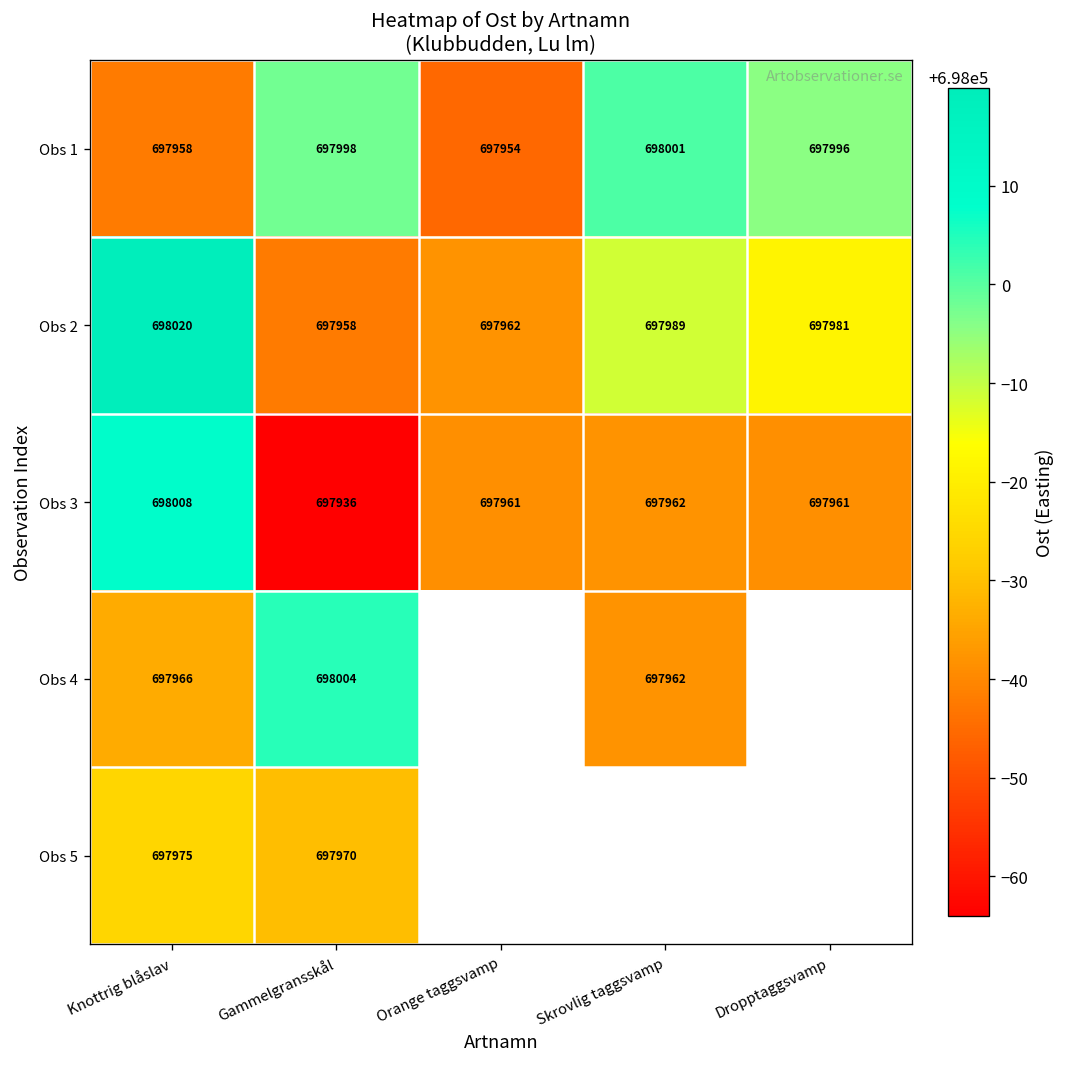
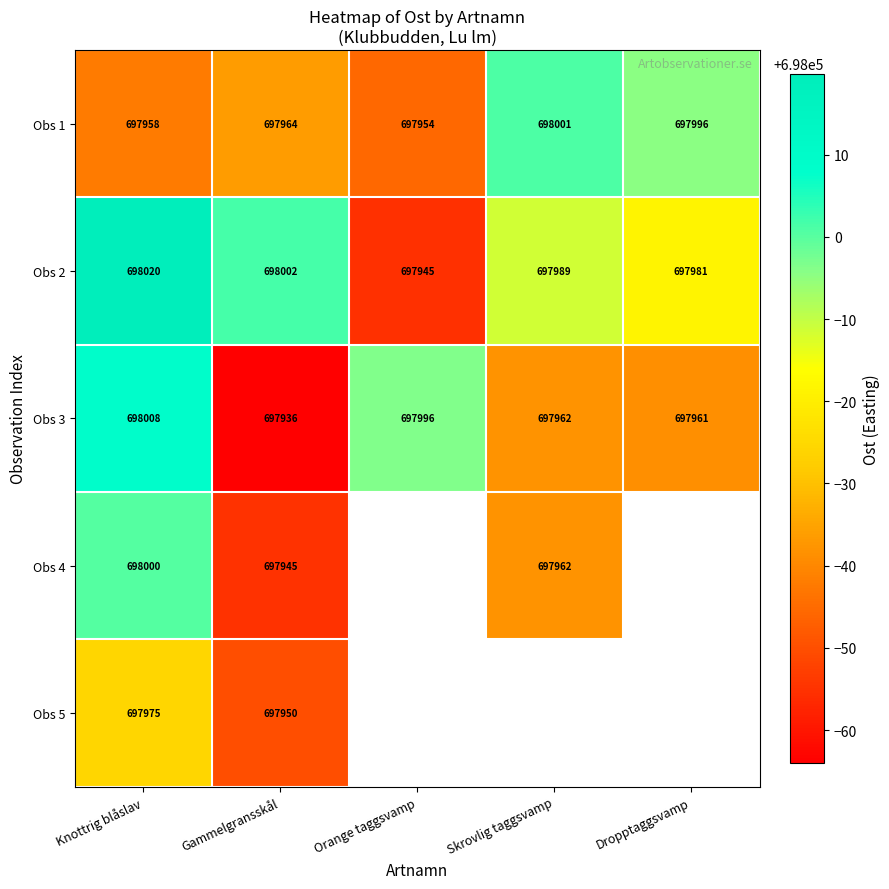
Obs 1, Gammelgransskål: 697998 -> 697964
Obs 2, Gammelgransskål: 697958 -> 698002
Obs 2, Orange taggsvamp: 697962 -> 697945
Obs 3, Orange taggsvamp: 697961 -> 697996
Obs 4, Knottrig blåslav: 697966 -> 698000
Obs 4, Gammelgransskål: 698004 -> 697945
Obs 5, Gammelgransskål: 697970 -> 697950
